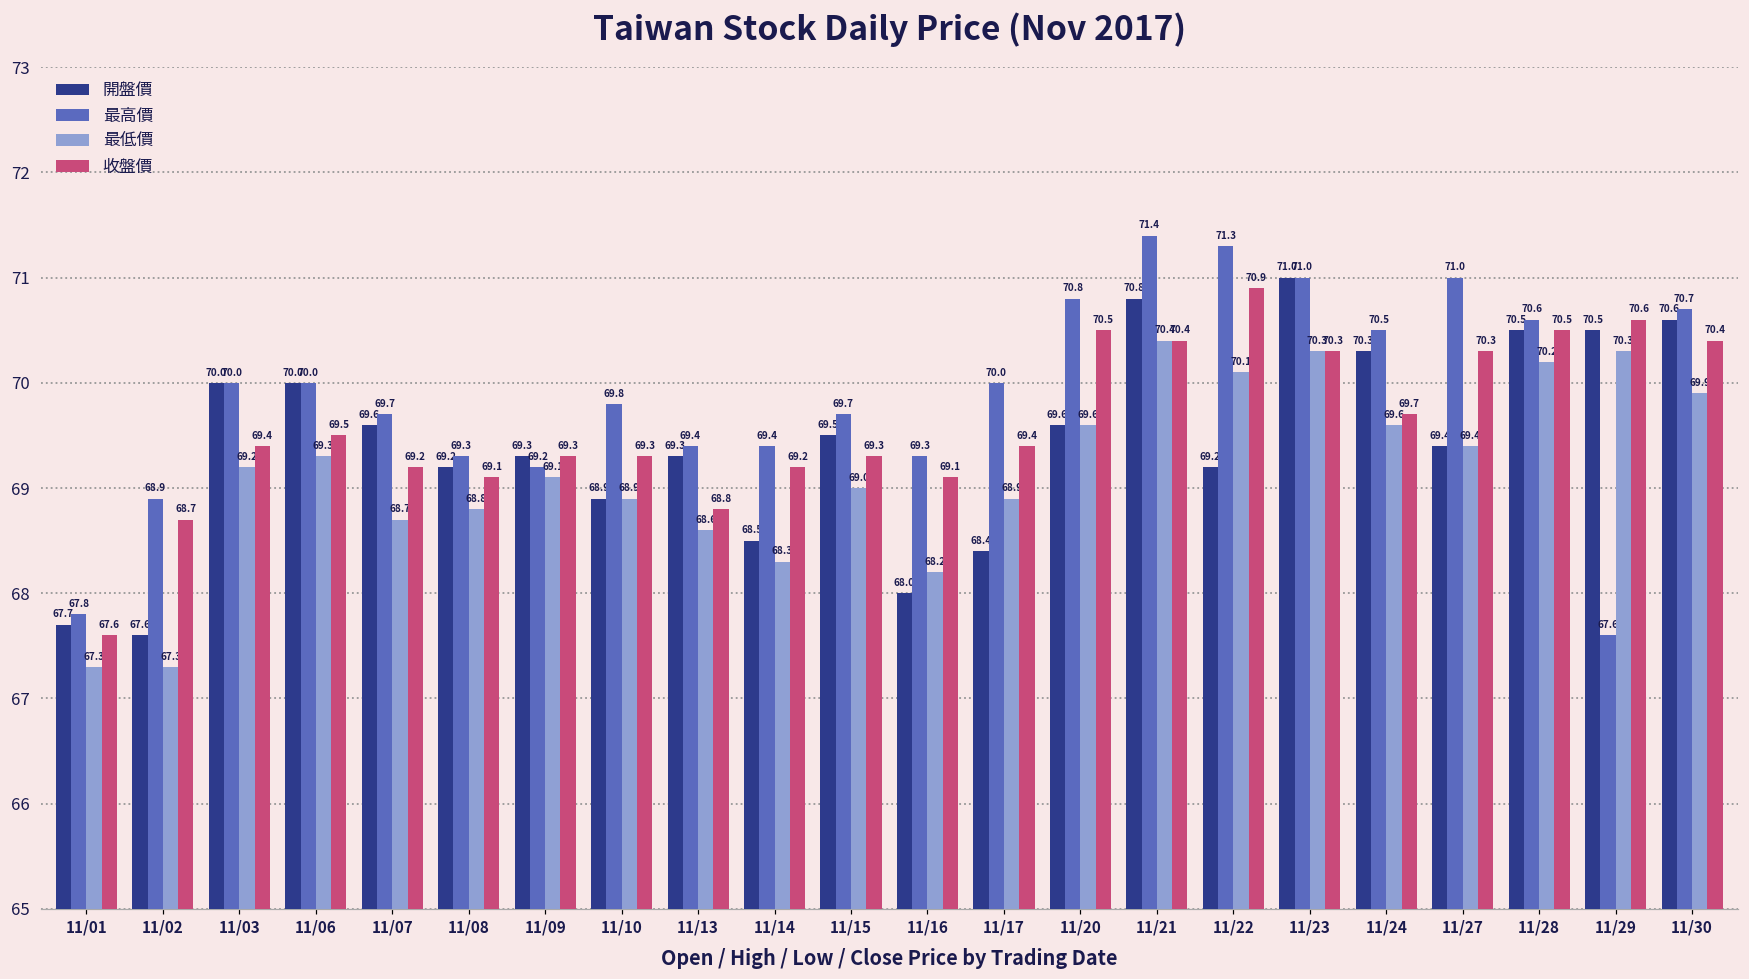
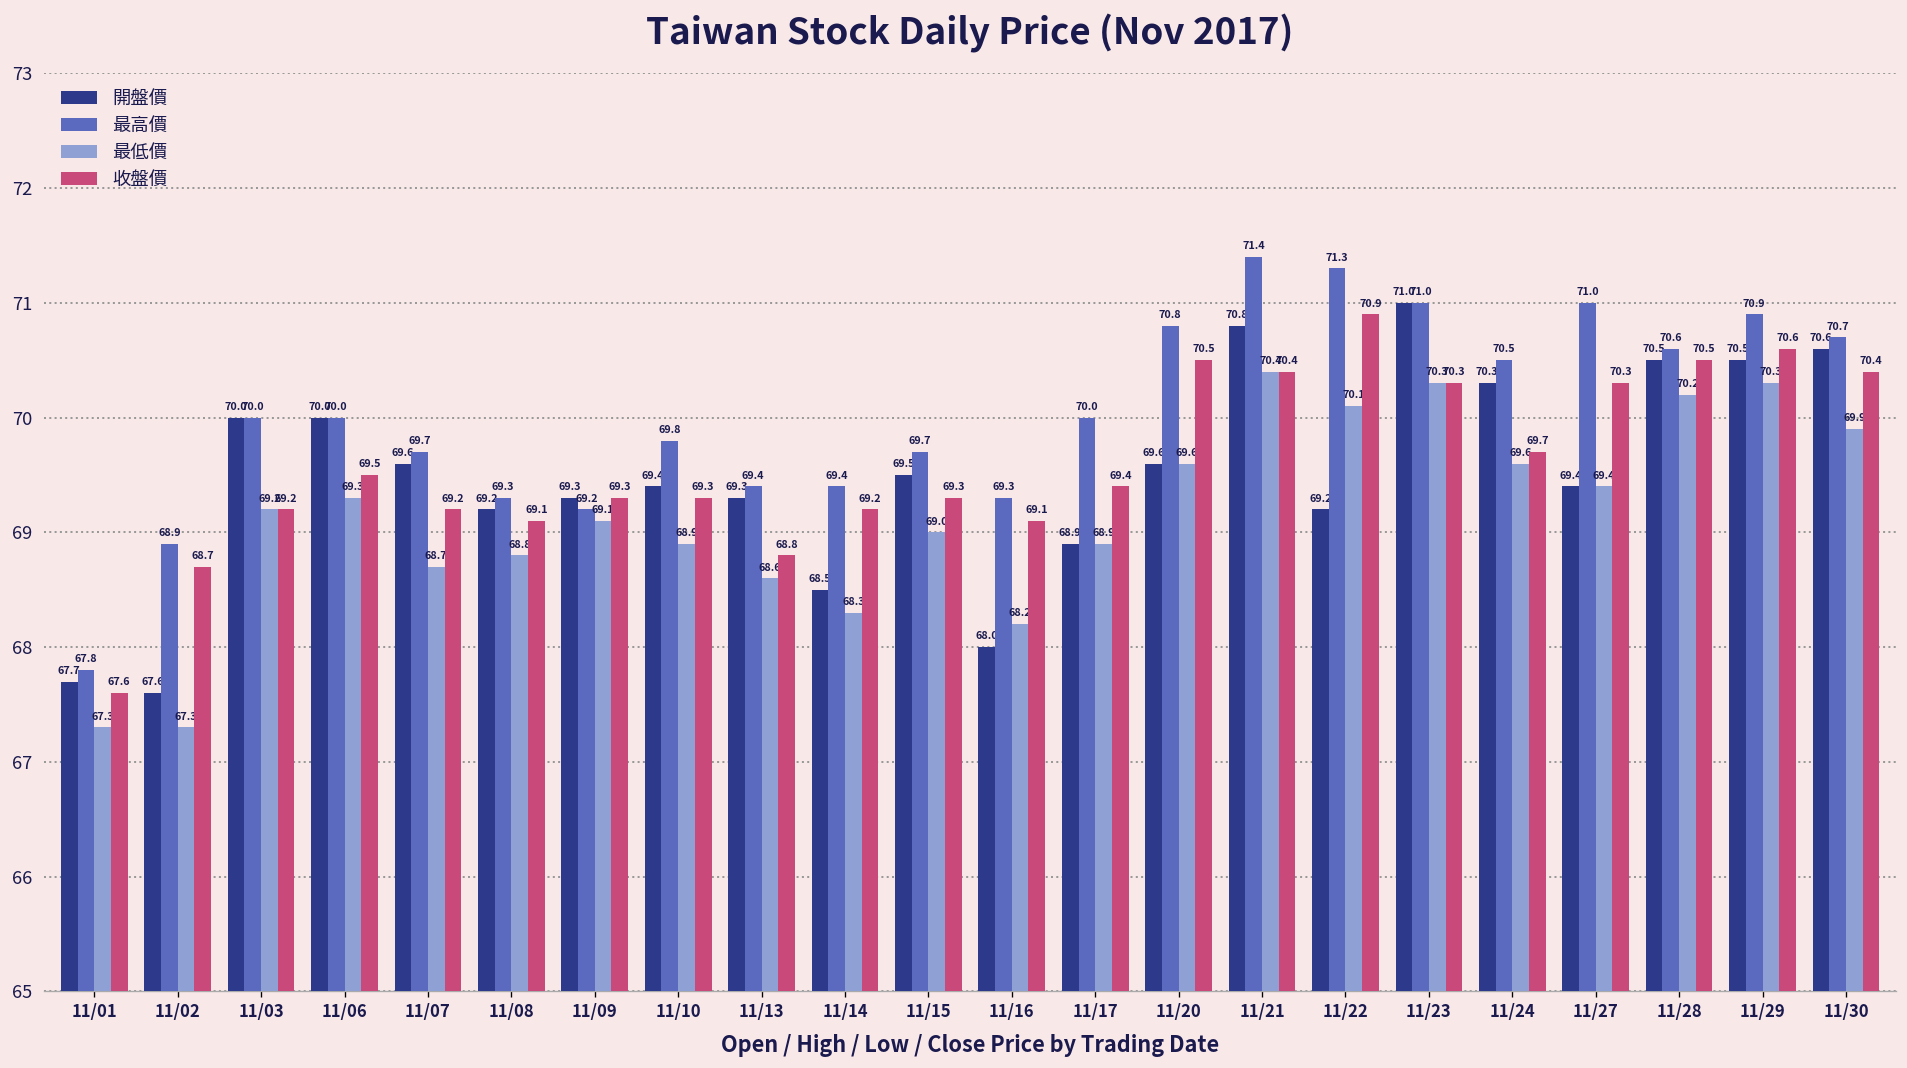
收盤價, 11/03: 69.4 -> 69.2
開盤價, 11/10: 68.9 -> 69.4
開盤價, 11/17: 68.4 -> 68.9
最高價, 11/29: 67.6 -> 70.9
